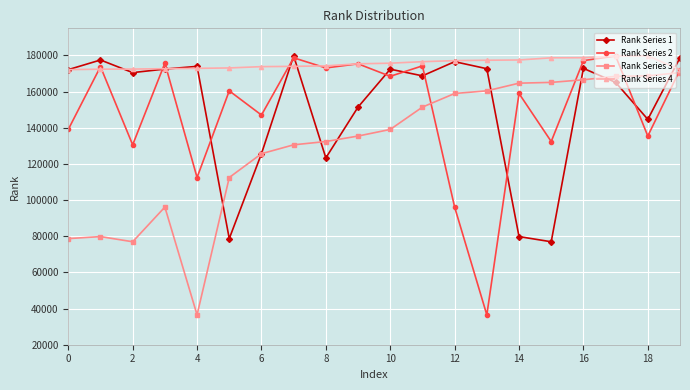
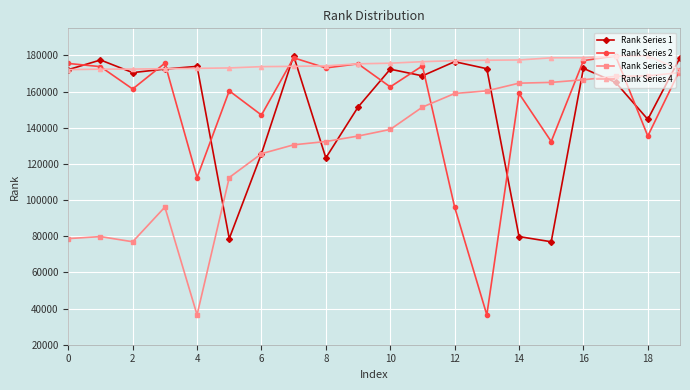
Rank Series 2, 0: 139000 -> 176000
Rank Series 2, 2: 131000 -> 161000
Rank Series 2, 10: 168000 -> 163000
